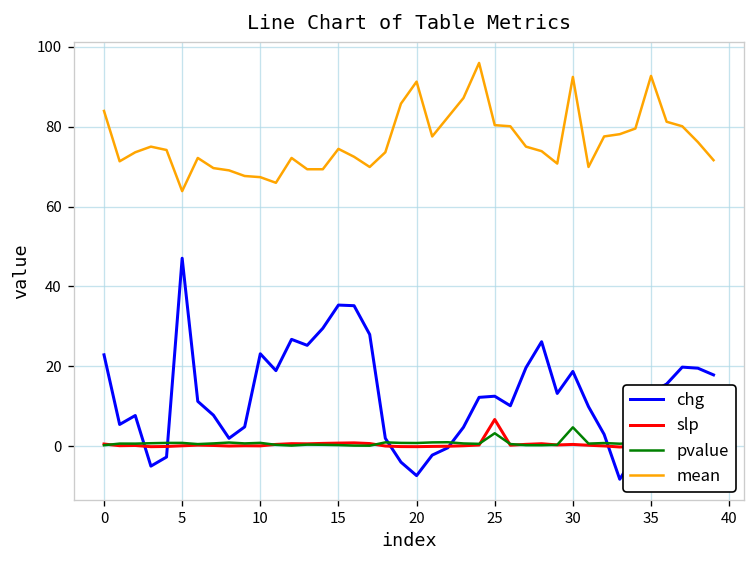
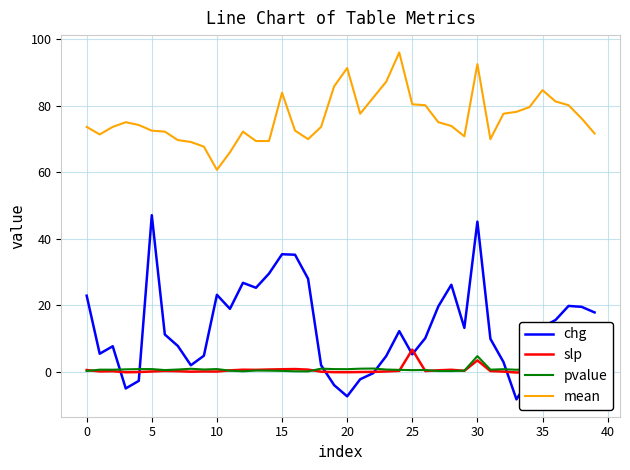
mean, 0: 84 -> 74
mean, 5: 64 -> 72
mean, 10: 67 -> 61
mean, 15: 74 -> 84
chg, 25: 13 -> 5
pvalue, 25: 3 -> 1
chg, 30: 19 -> 45
slp, 30: 0 -> 3
mean, 35: 93 -> 85
